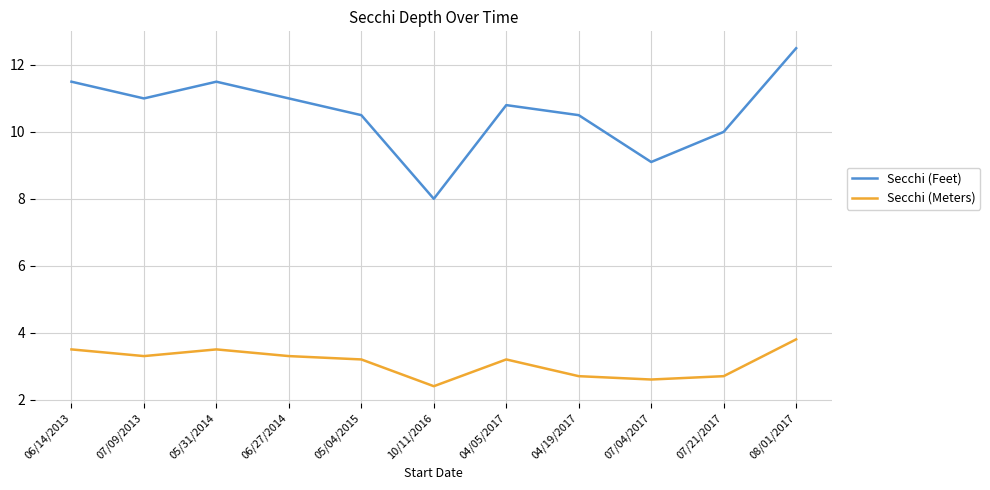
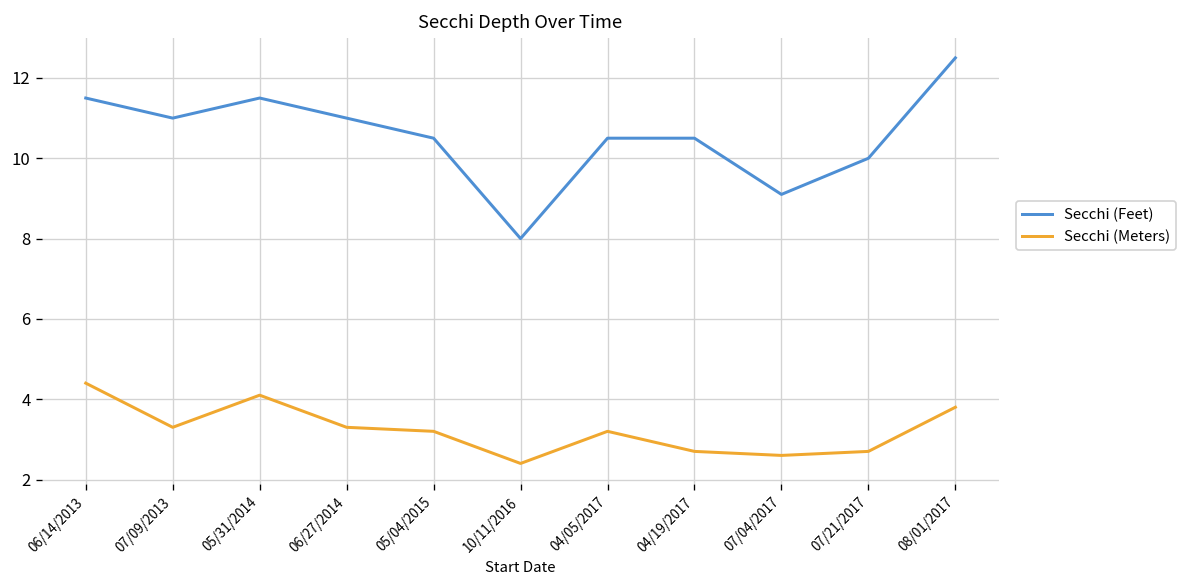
Secchi (Meters), 06/14/2013: 3.5 -> 4.4
Secchi (Meters), 05/31/2014: 3.5 -> 4.1
Secchi (Feet), 04/05/2017: 10.8 -> 10.5
